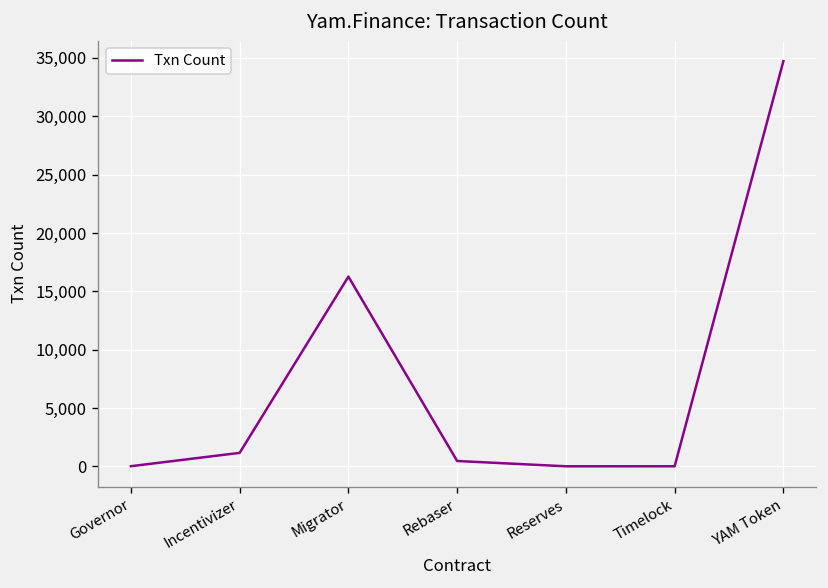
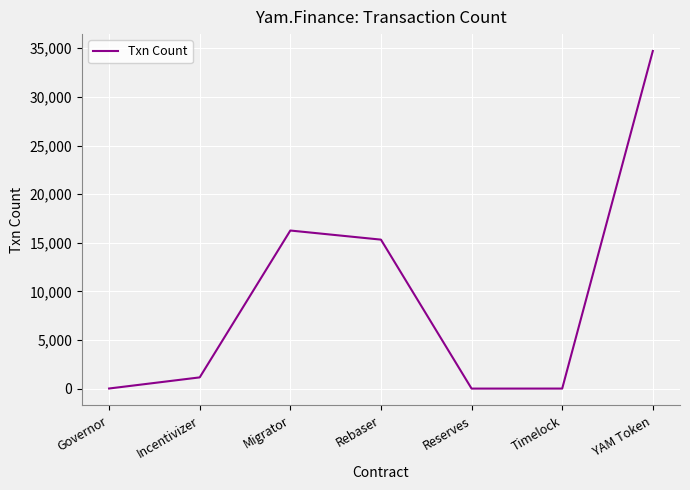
Rebaser: 0 -> 15,000
